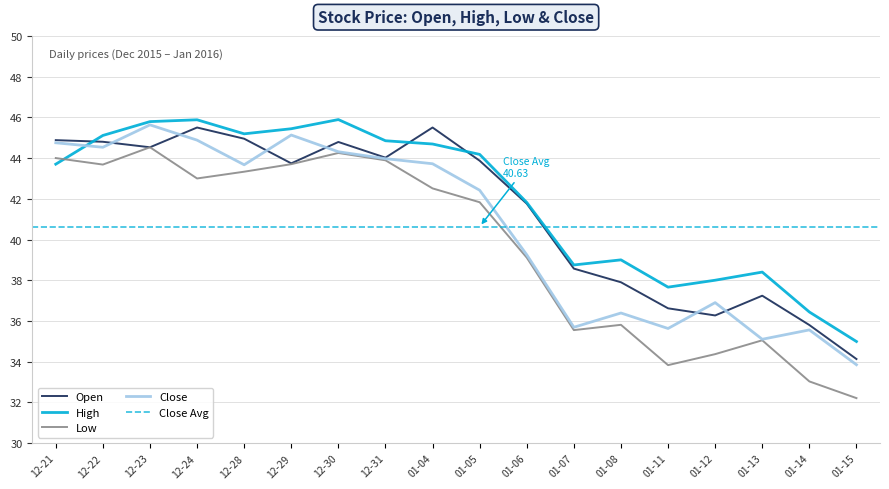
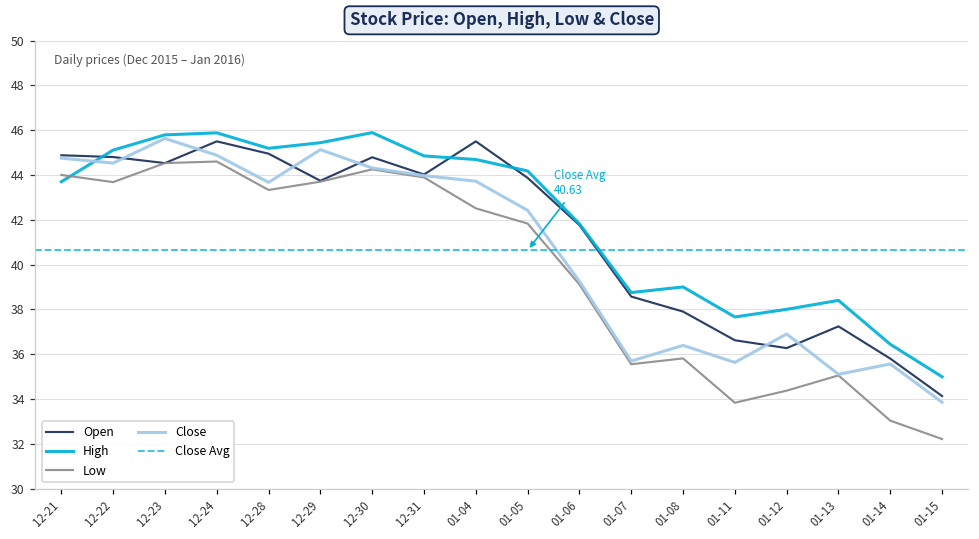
Low, 12-24: 43.0 -> 44.6
